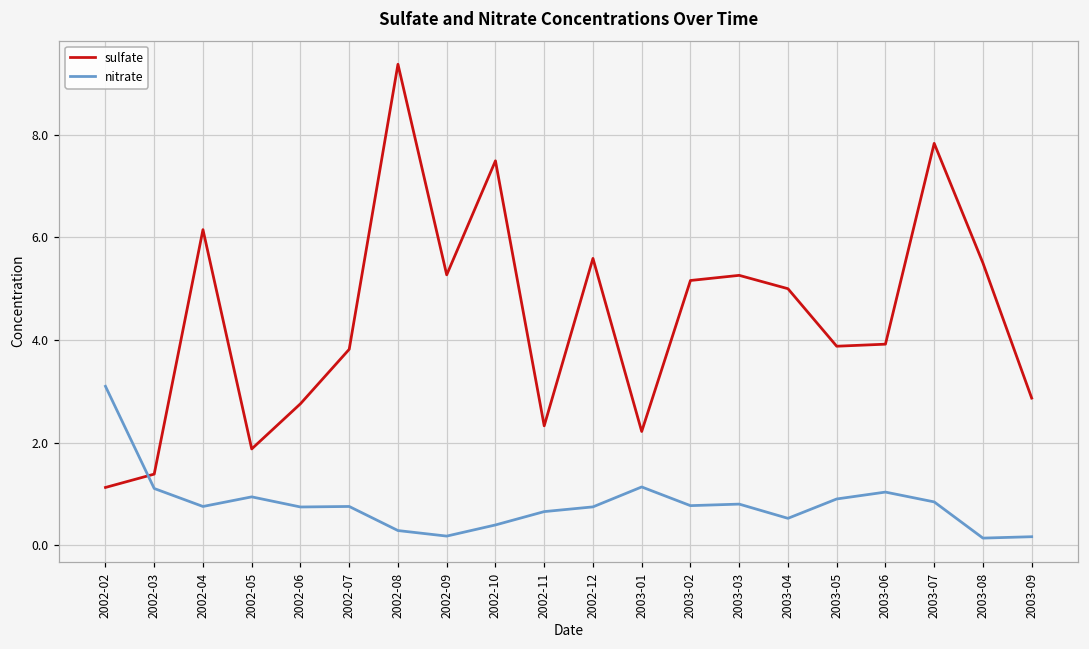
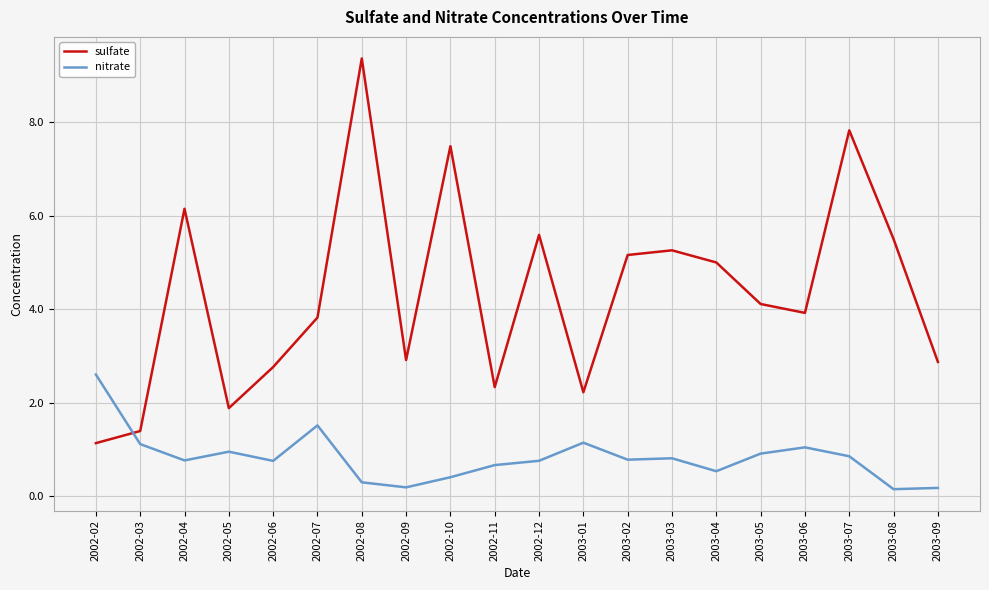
nitrate, 2002-02: 3.1 -> 2.6
nitrate, 2002-07: 0.8 -> 1.5
sulfate, 2002-09: 5.3 -> 2.9
sulfate, 2003-05: 3.9 -> 4.1
